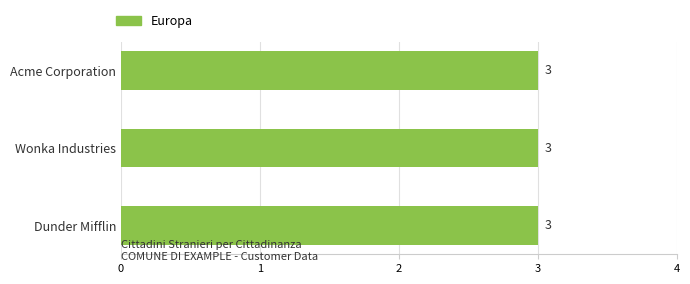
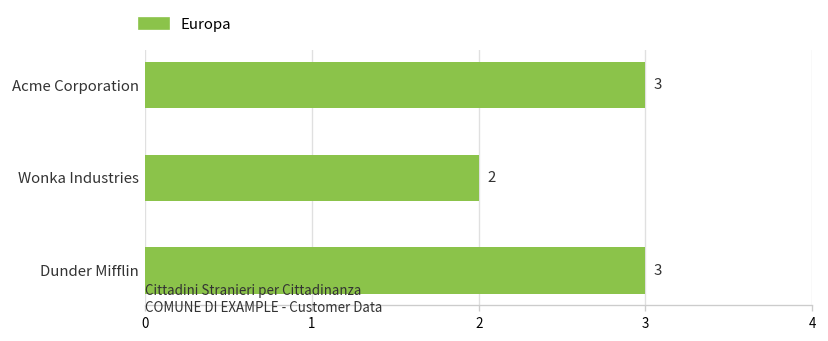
Wonka Industries: 3 -> 2
